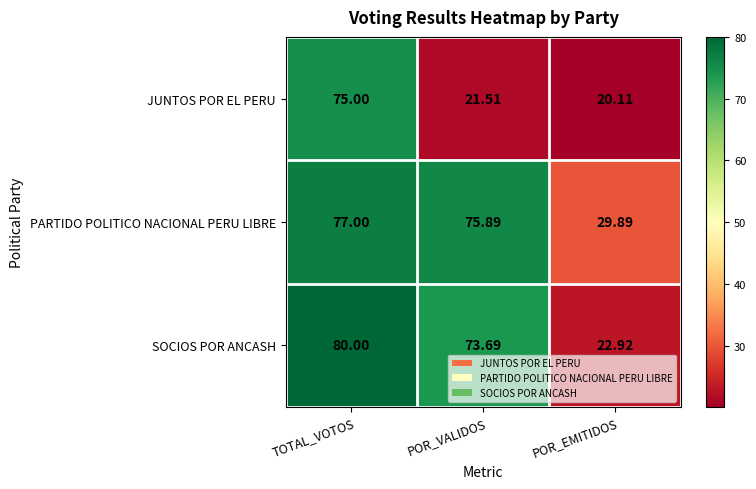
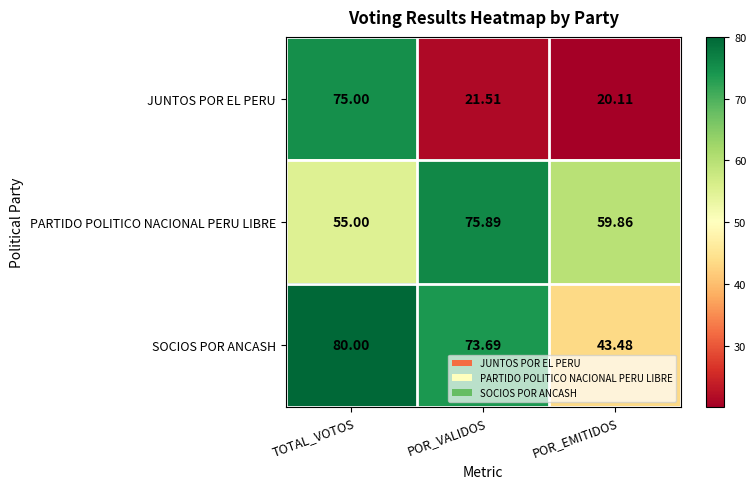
PARTIDO POLITICO NACIONAL PERU LIBRE, TOTAL_VOTOS: 77.00 -> 55.00
PARTIDO POLITICO NACIONAL PERU LIBRE, POR_EMITIDOS: 29.89 -> 59.86
SOCIOS POR ANCASH, POR_EMITIDOS: 22.92 -> 43.48
